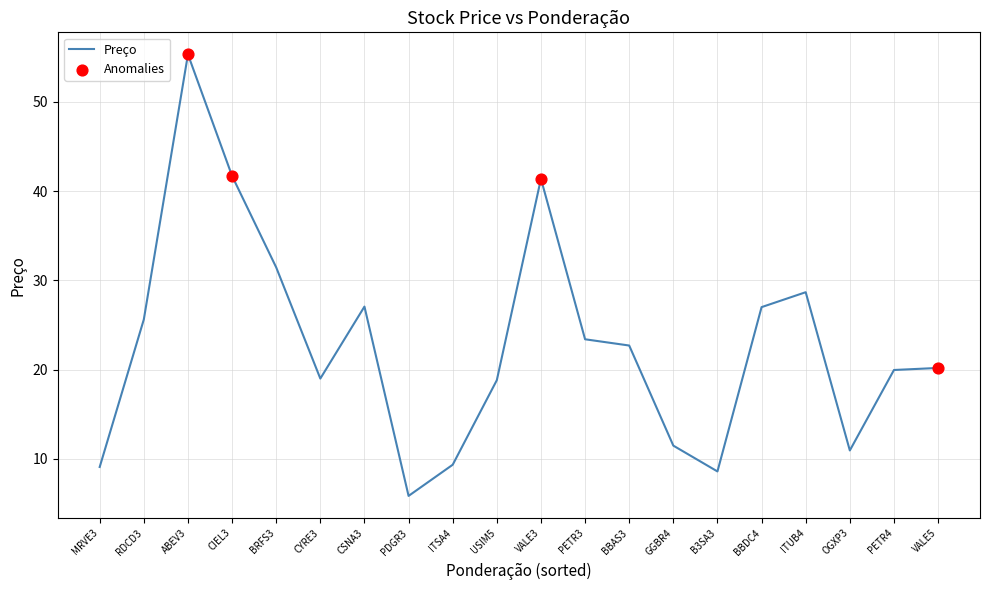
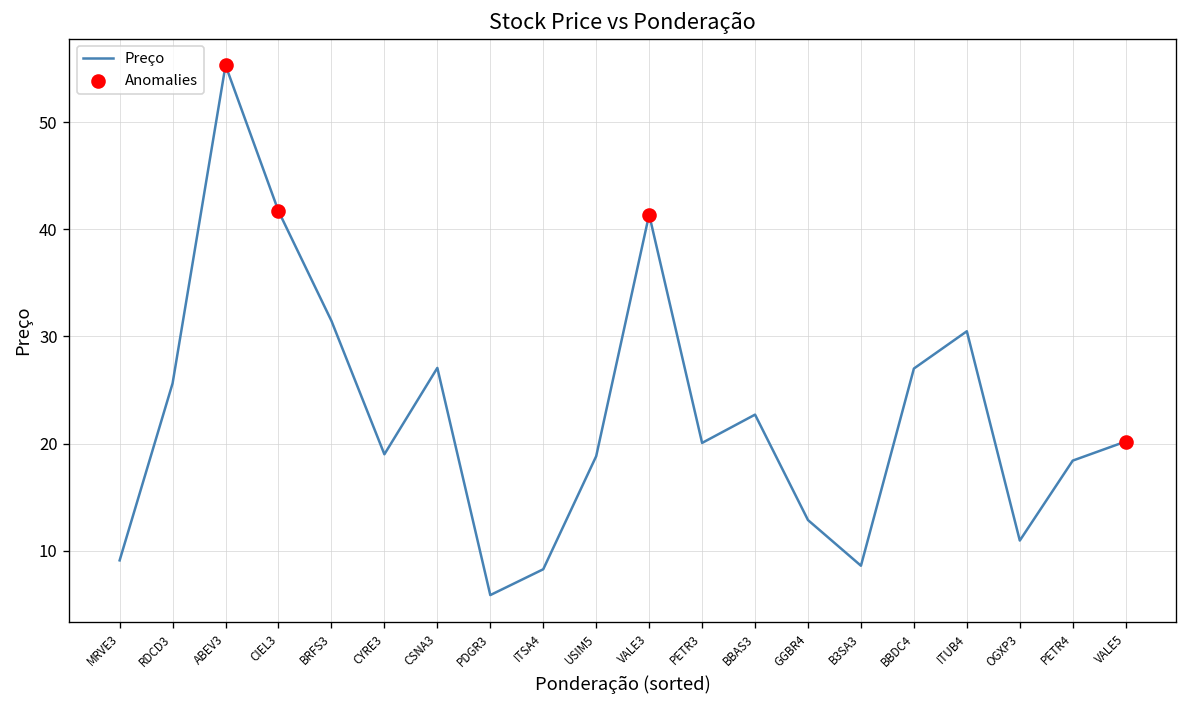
Preço, ITSA4: 9 -> 8
Preço, PETR3: 23 -> 20
Preço, GGBR4: 11 -> 13
Preço, ITUB4: 29 -> 30
Preço, PETR4: 20 -> 18
